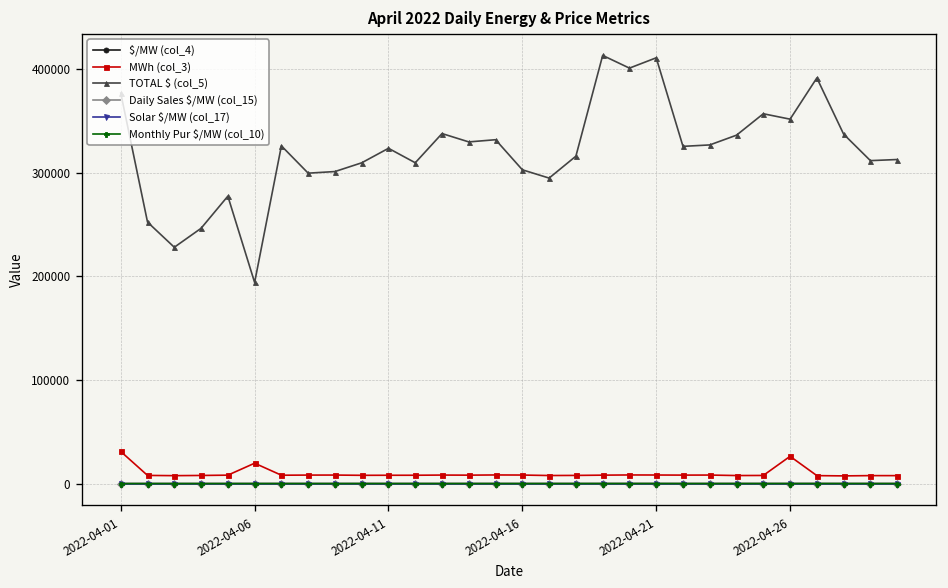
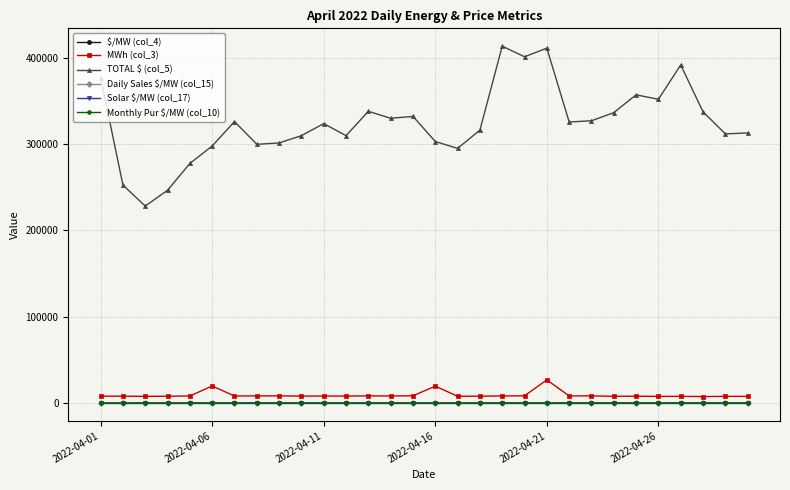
MWh (col_3), 2022-04-01: 30000 -> 10000
TOTAL $ (col_5), 2022-04-06: 190000 -> 300000
MWh (col_3), 2022-04-16: 10000 -> 20000
MWh (col_3), 2022-04-21: 10000 -> 30000
MWh (col_3), 2022-04-26: 30000 -> 10000
